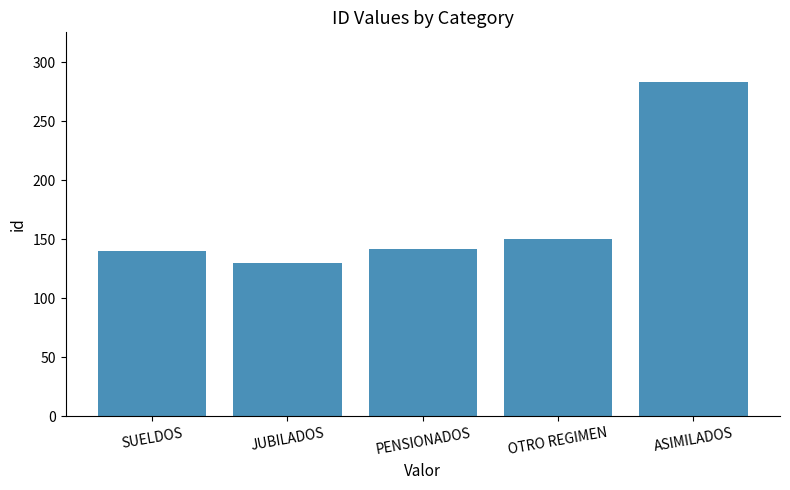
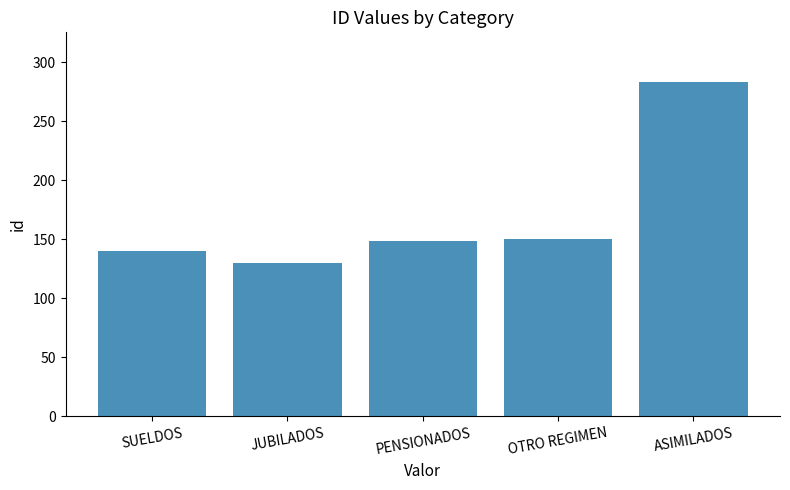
PENSIONADOS: 142 -> 149
